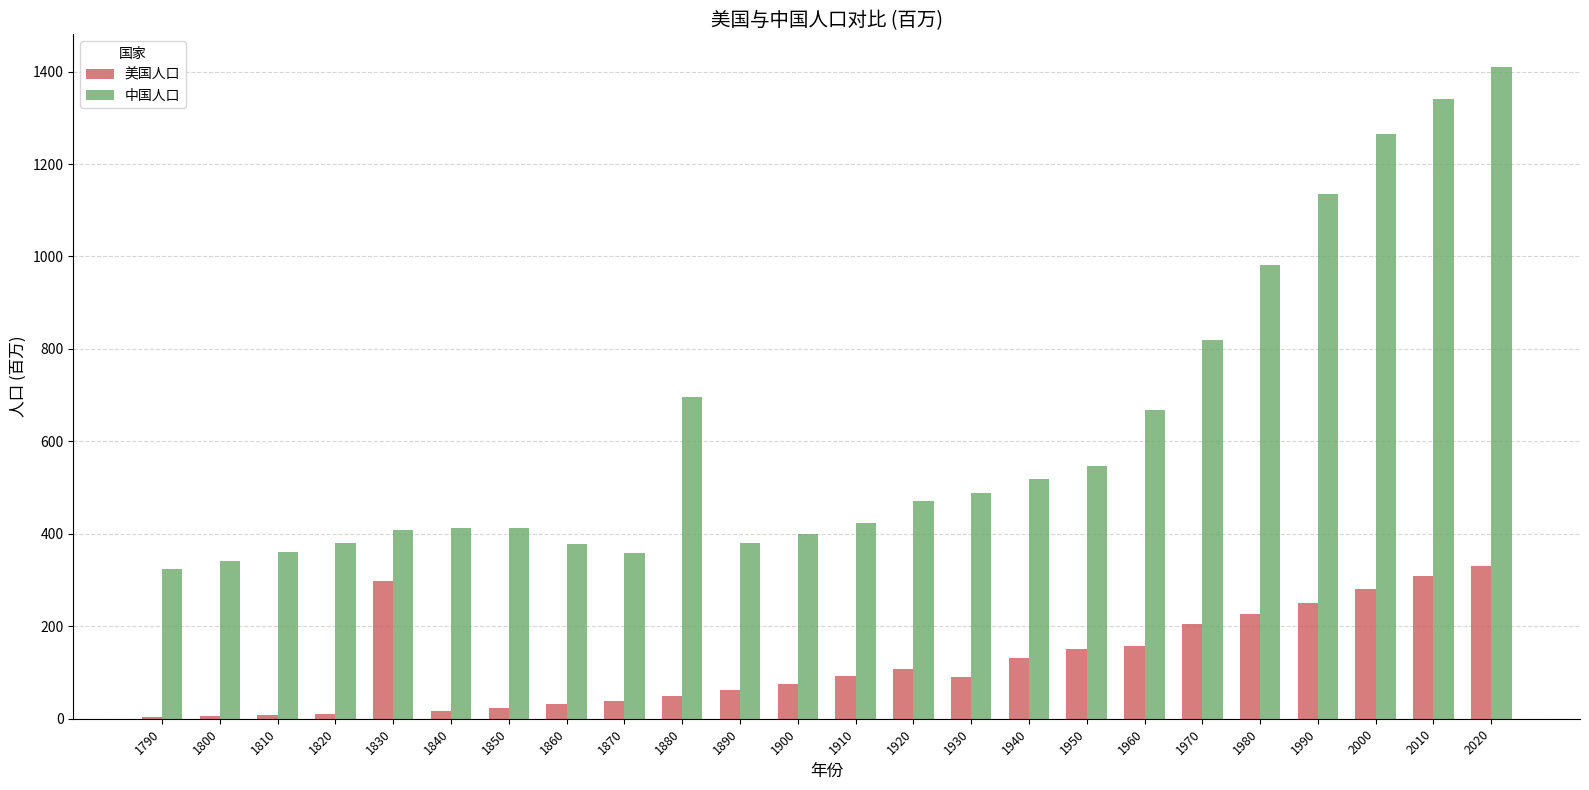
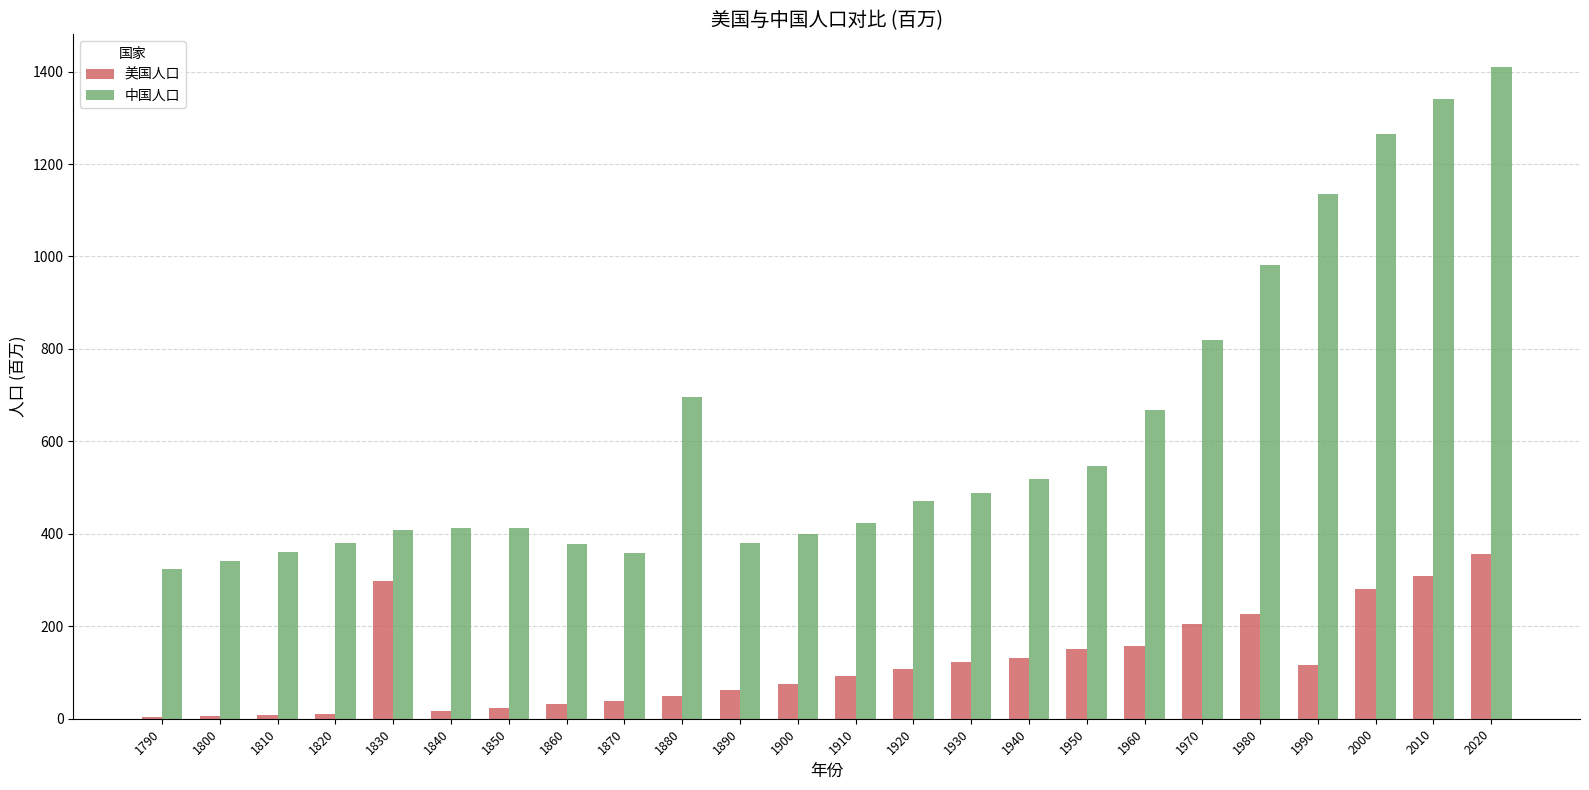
美国人口, 1930: 90 -> 120
美国人口, 1990: 250 -> 120
美国人口, 2020: 330 -> 360
